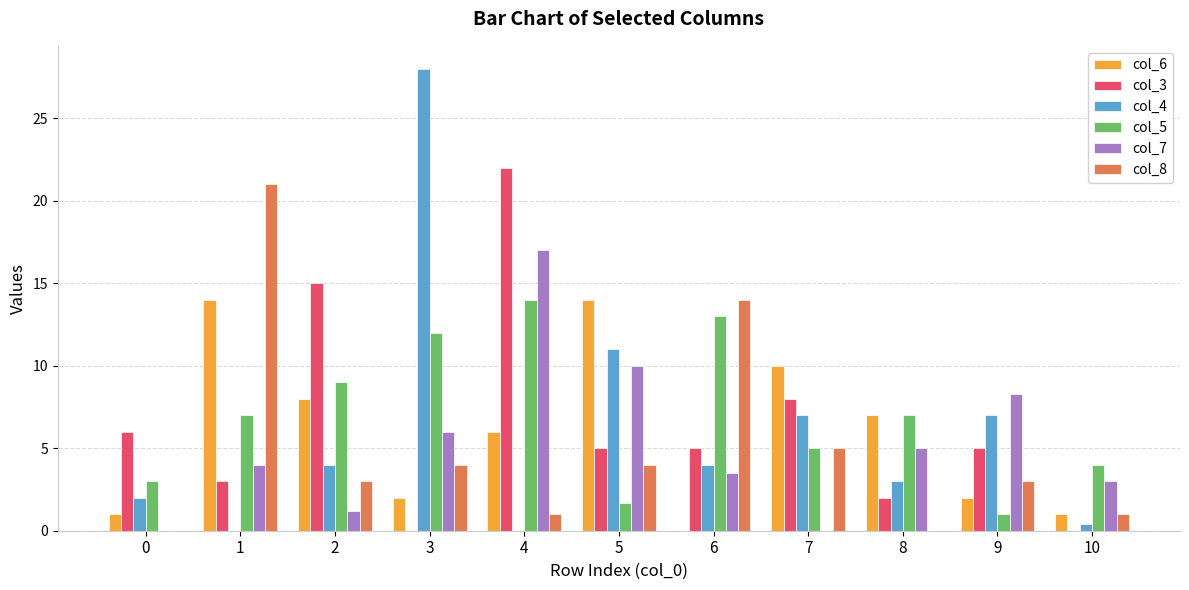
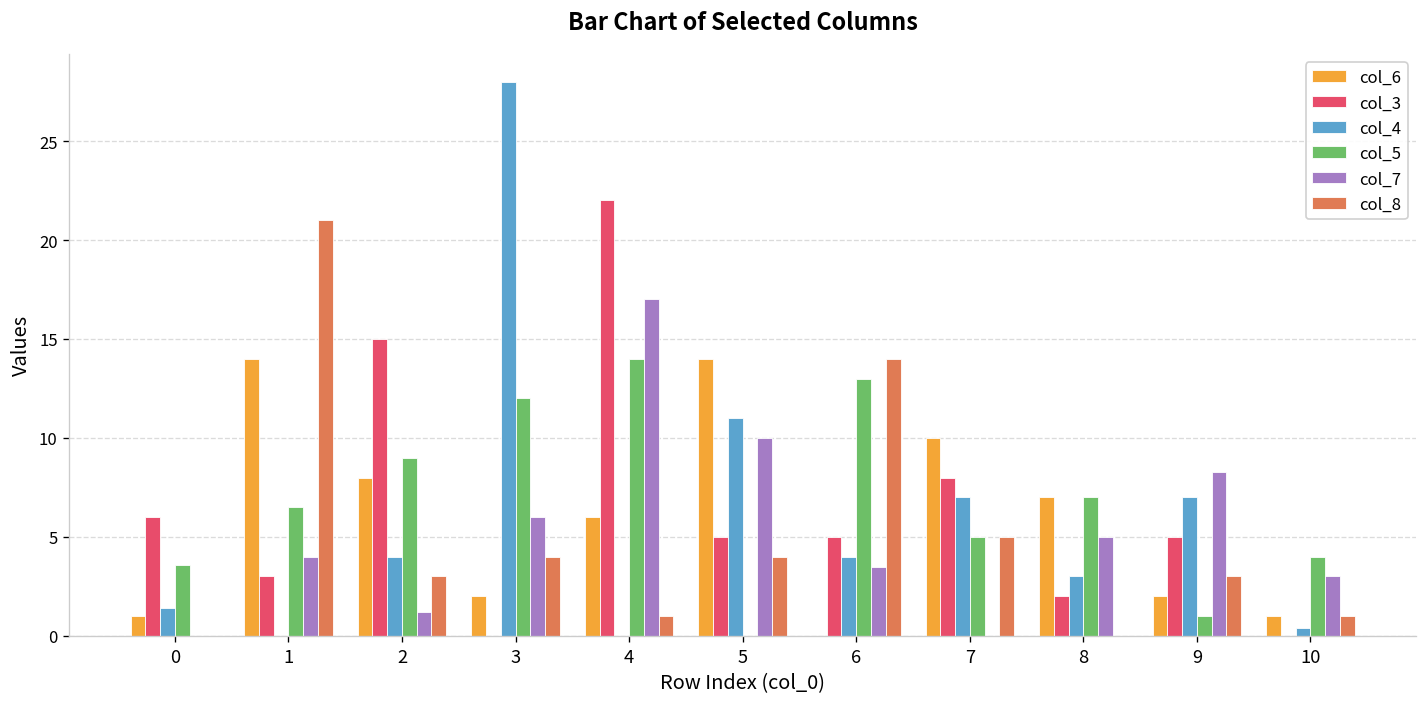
col_4, 0: 2.0 -> 1.4
col_5, 0: 3.0 -> 3.6
col_5, 1: 7.0 -> 6.5
col_5, 5: 1.7 -> 0.0
